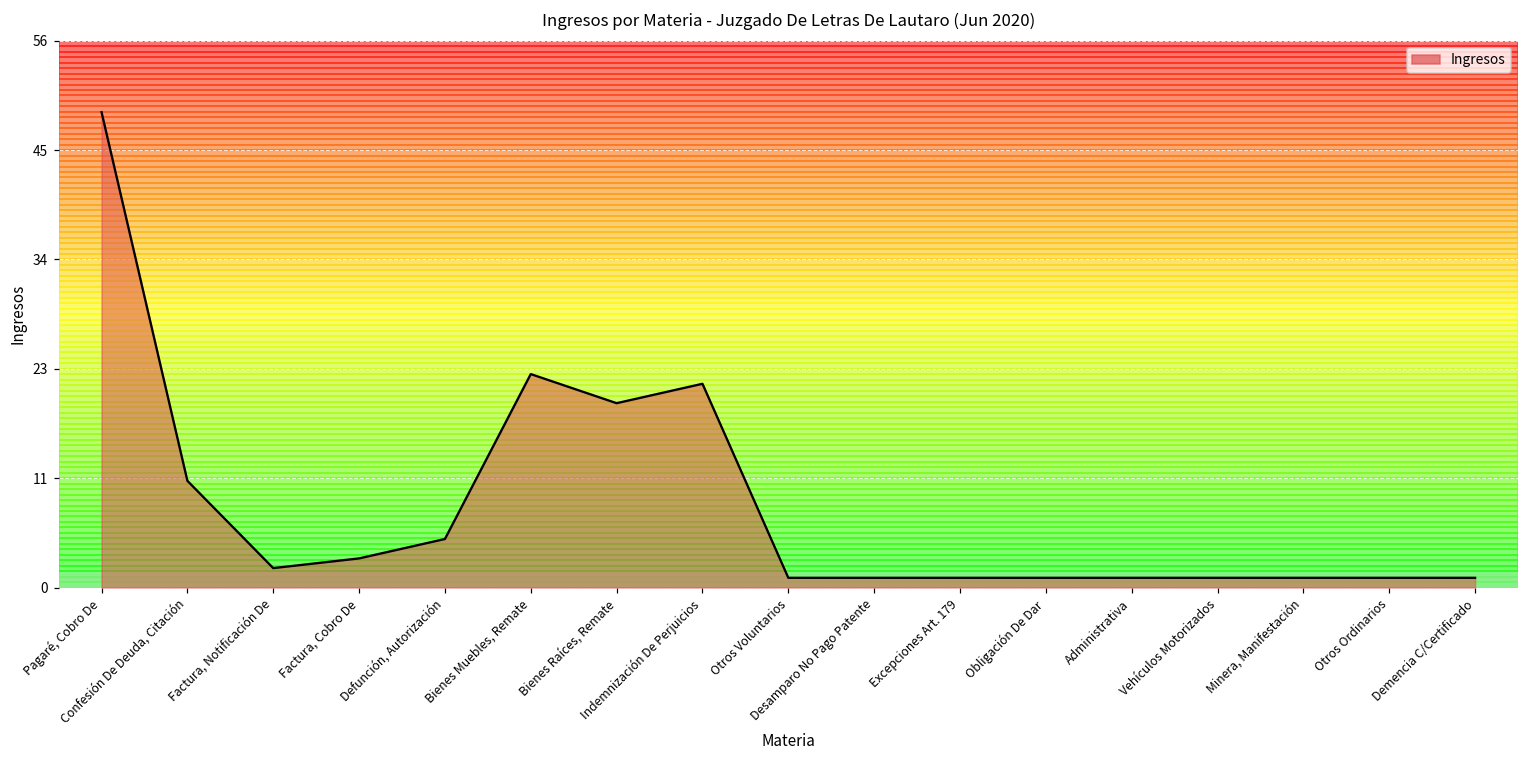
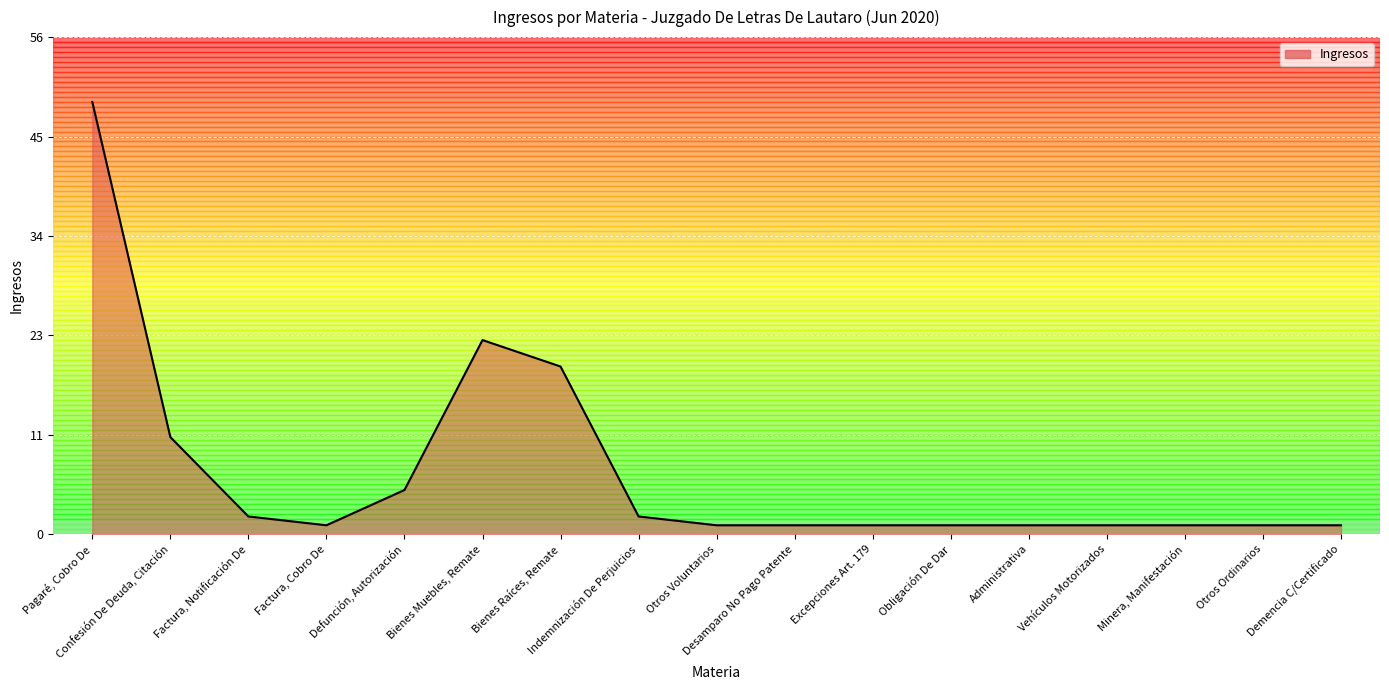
Factura, Cobro De: 3 -> 1
Indemnización De Perjuicios: 21 -> 2
